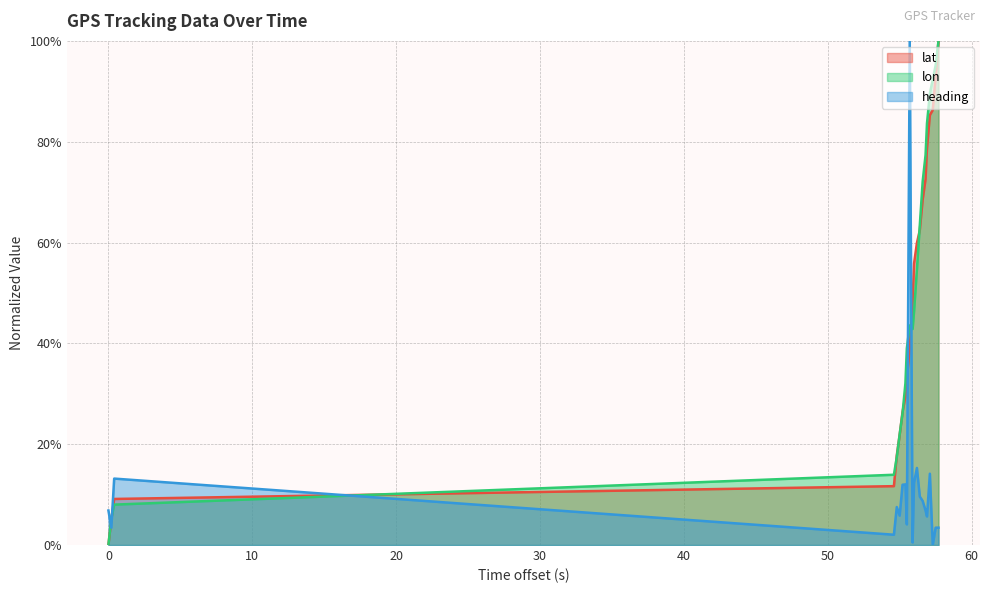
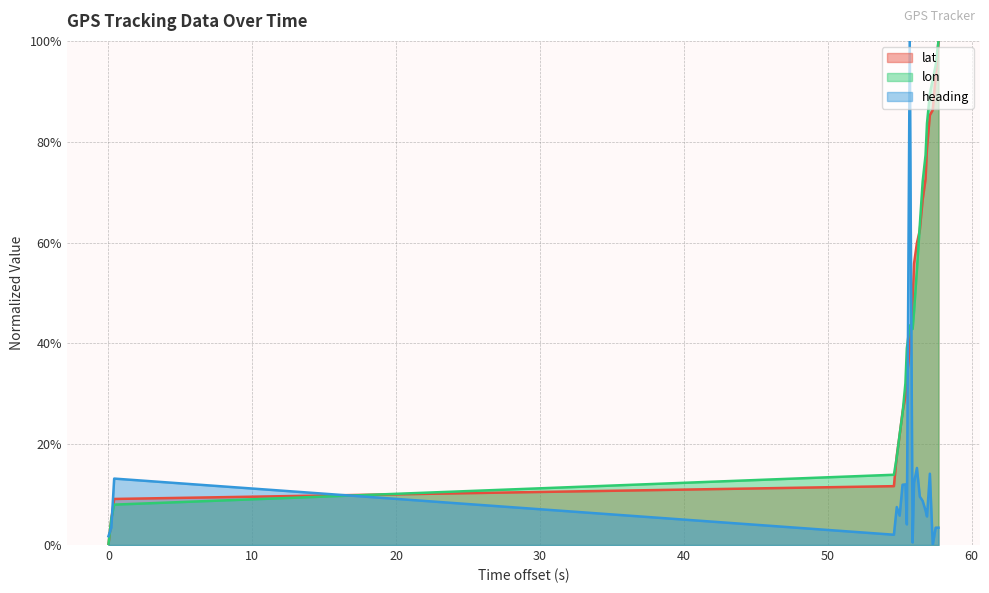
heading, 0: 7% -> 2%
